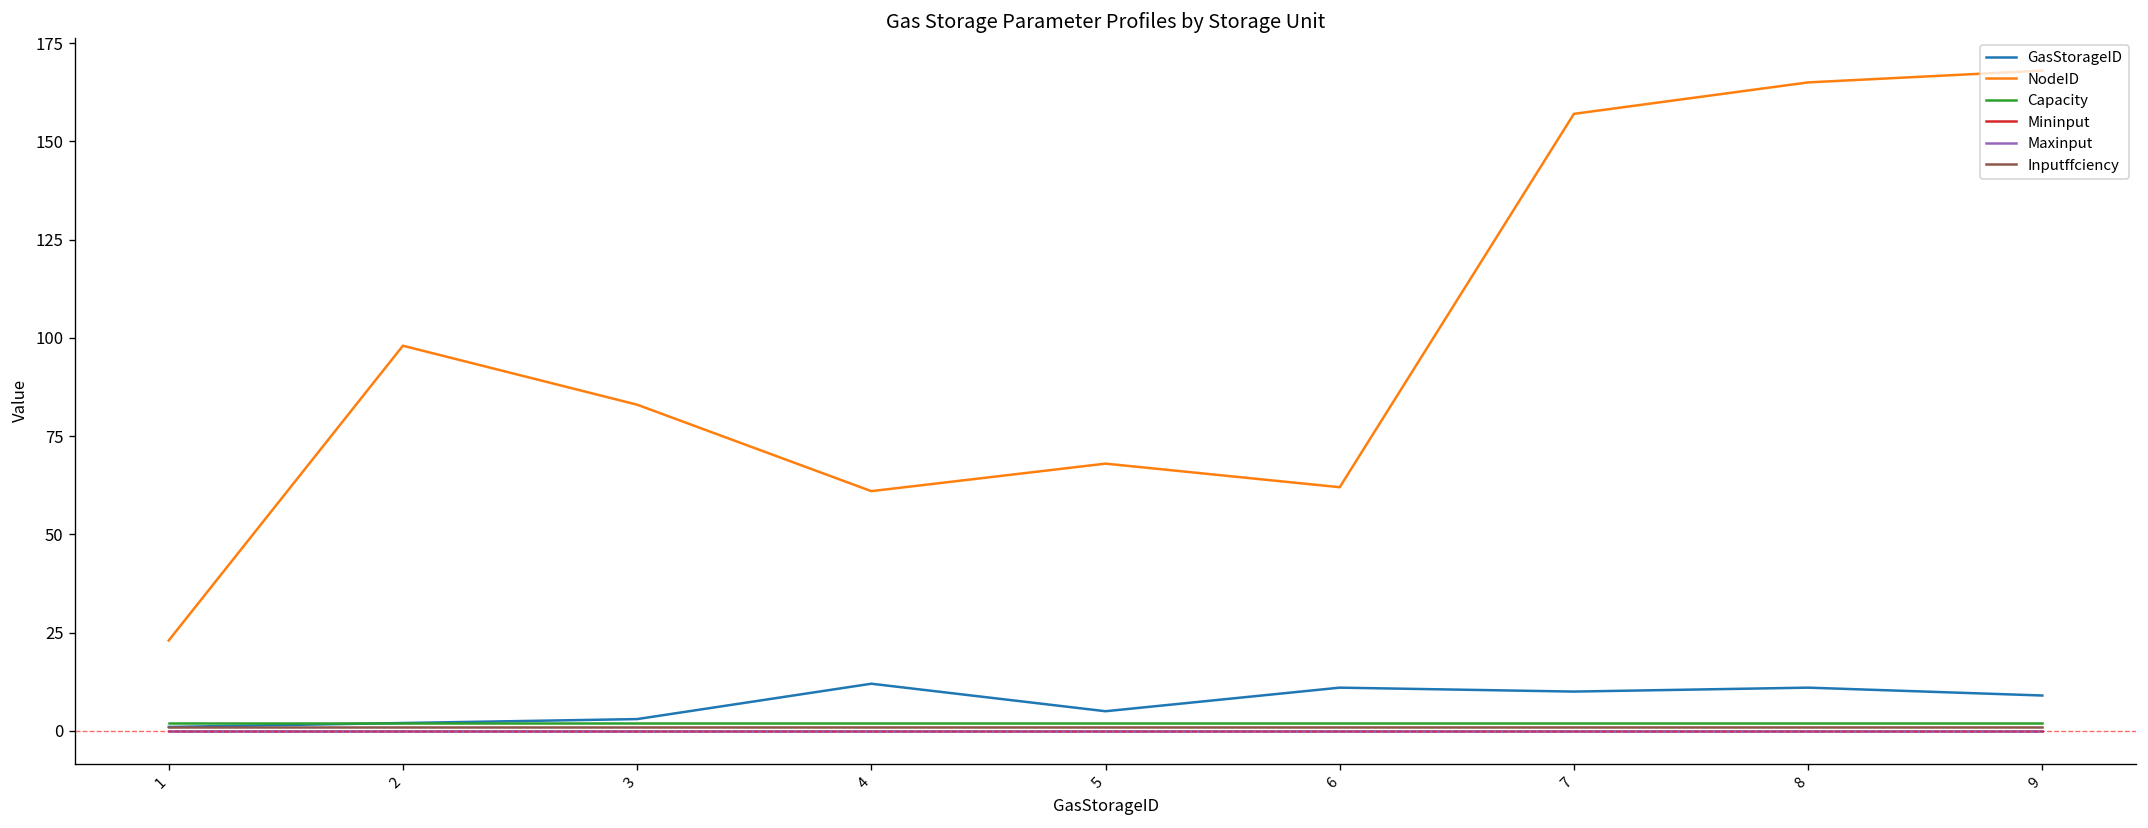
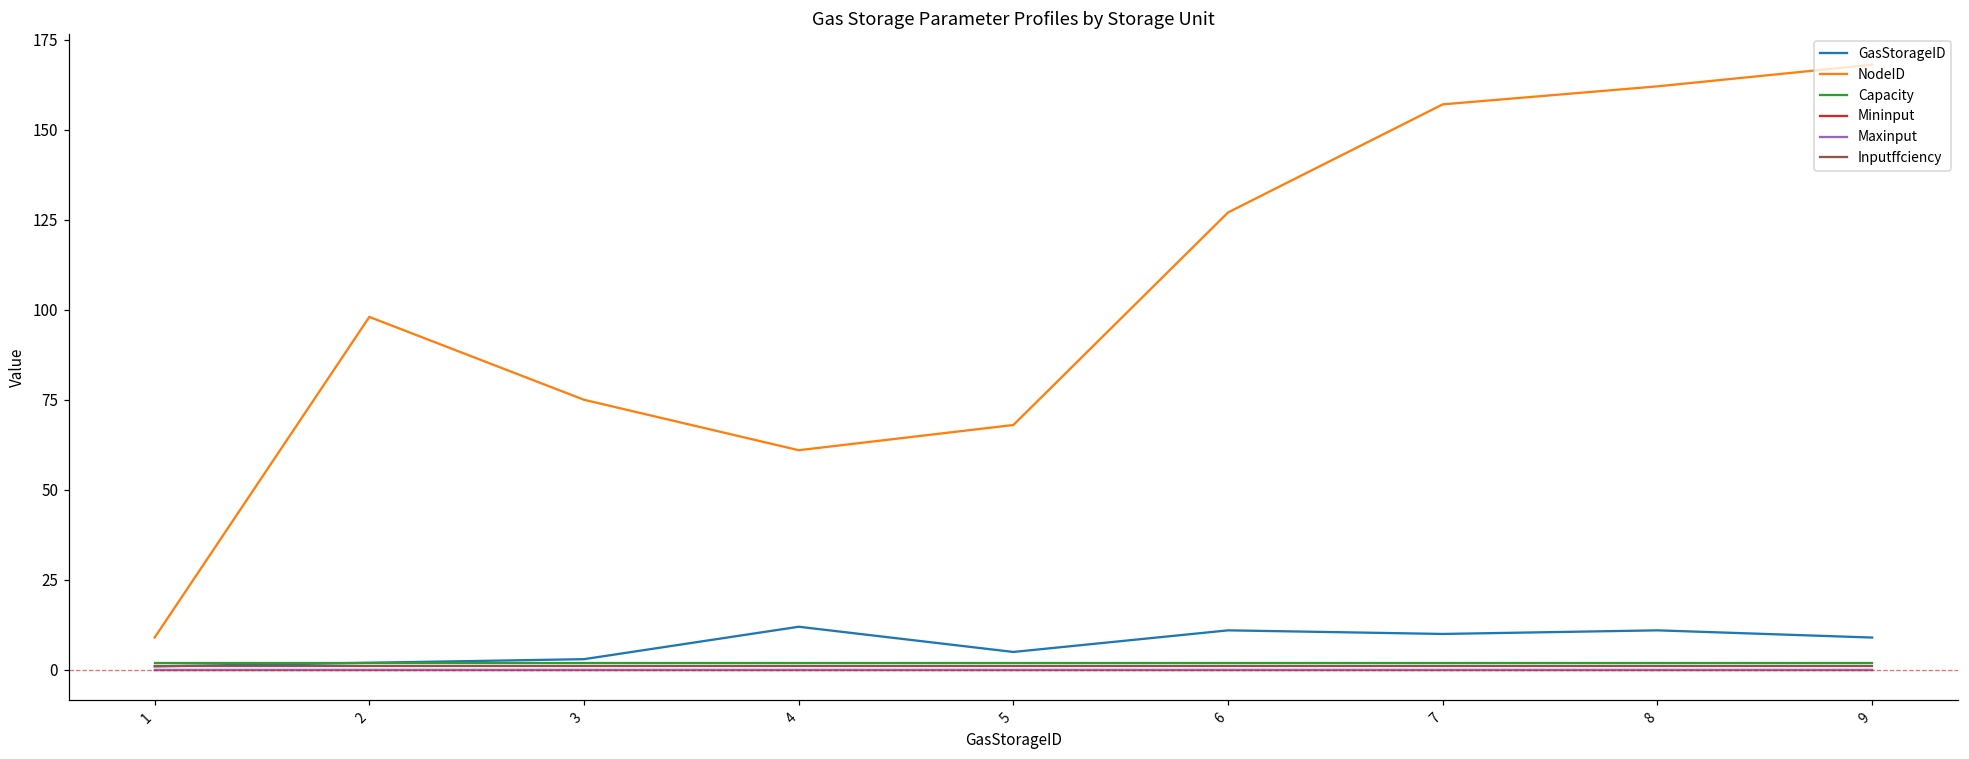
NodeID, 1: 23 -> 9
NodeID, 3: 83 -> 75
NodeID, 6: 62 -> 127
NodeID, 8: 165 -> 162
